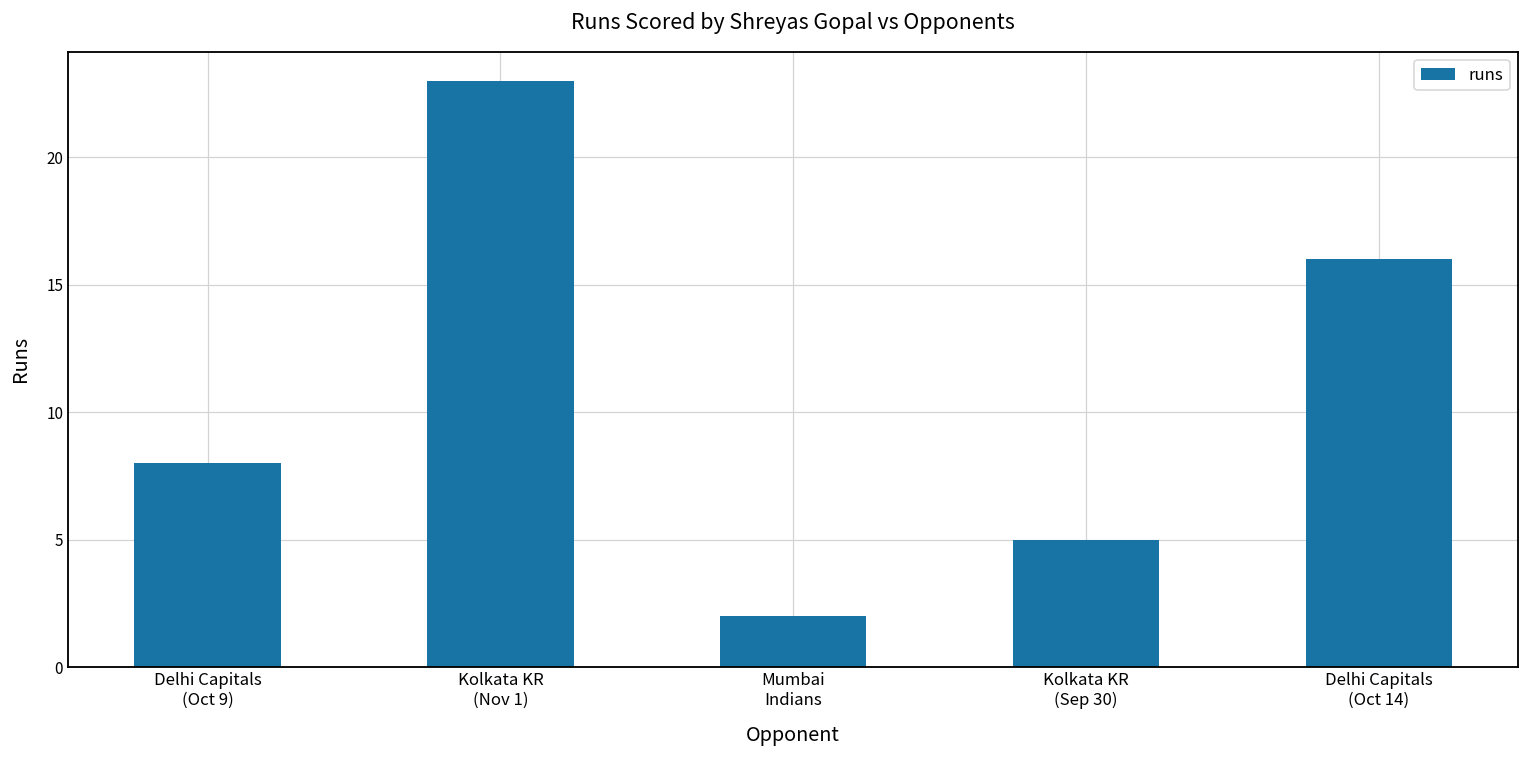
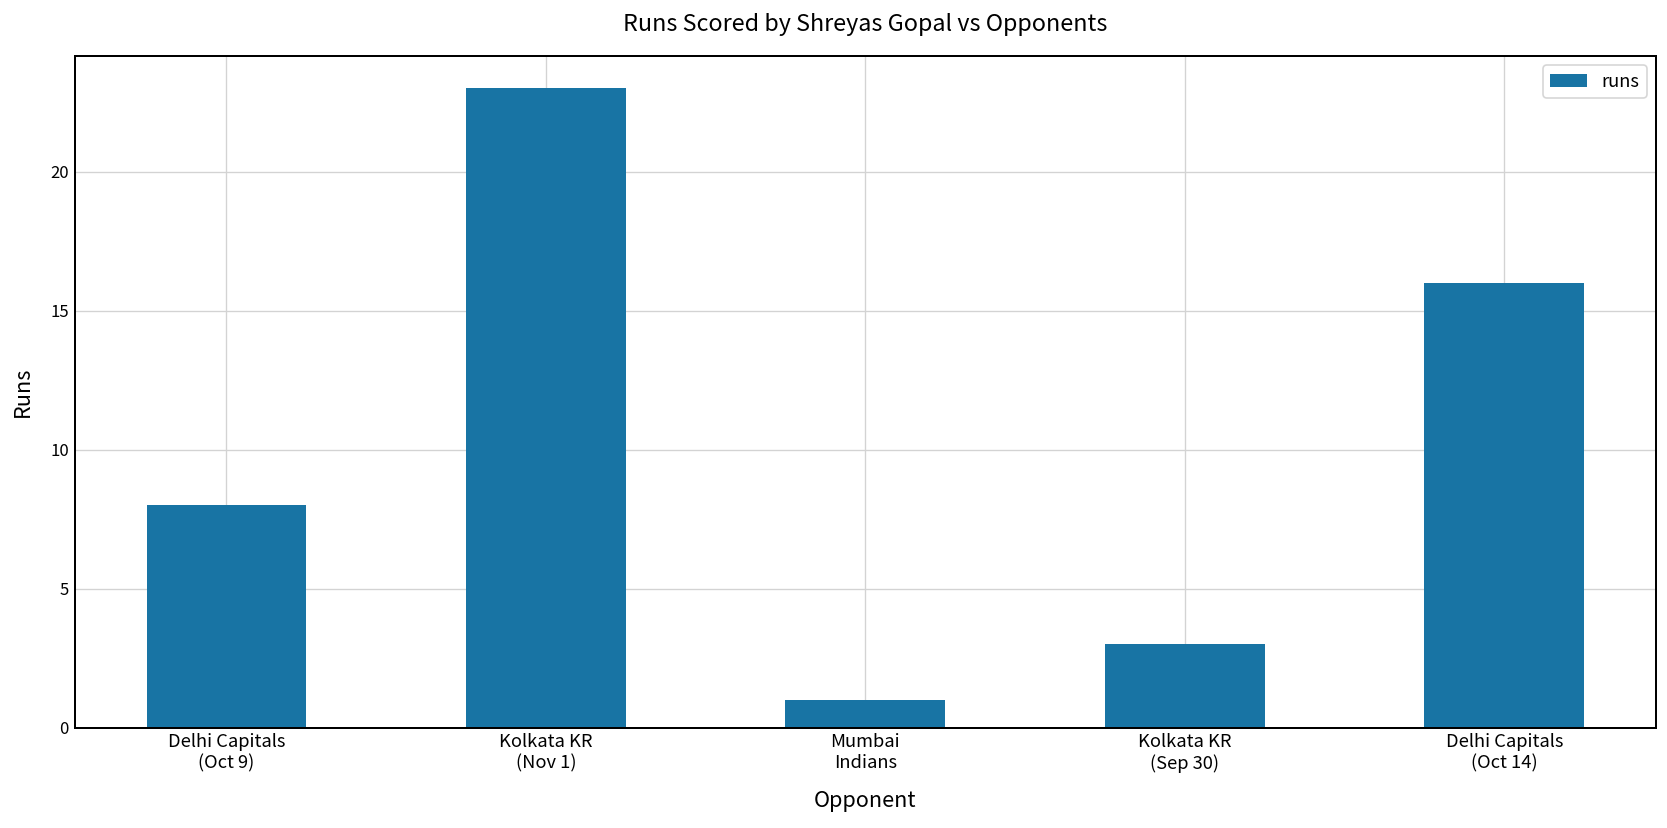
Mumbai Indians: 2 -> 1
Kolkata KR (Sep 30): 5 -> 3
